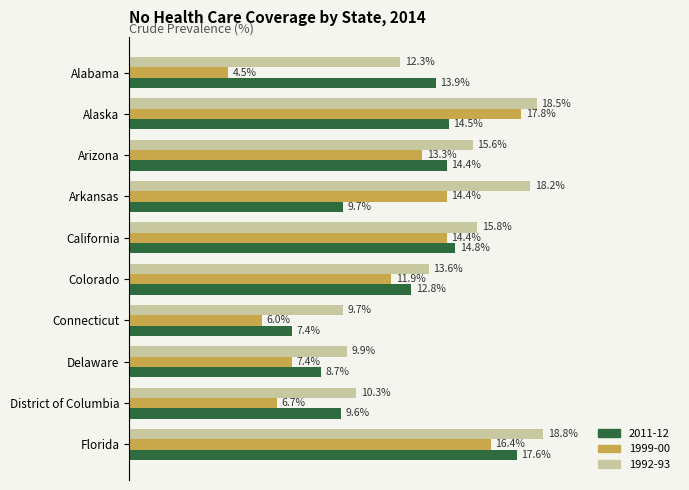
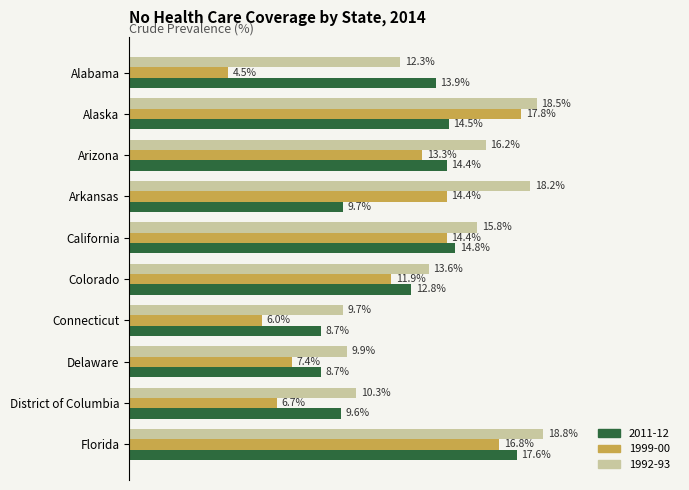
1992-93, Arizona: 15.6% -> 16.2%
2011-12, Connecticut: 7.4% -> 8.7%
1999-00, Florida: 16.4% -> 16.8%
